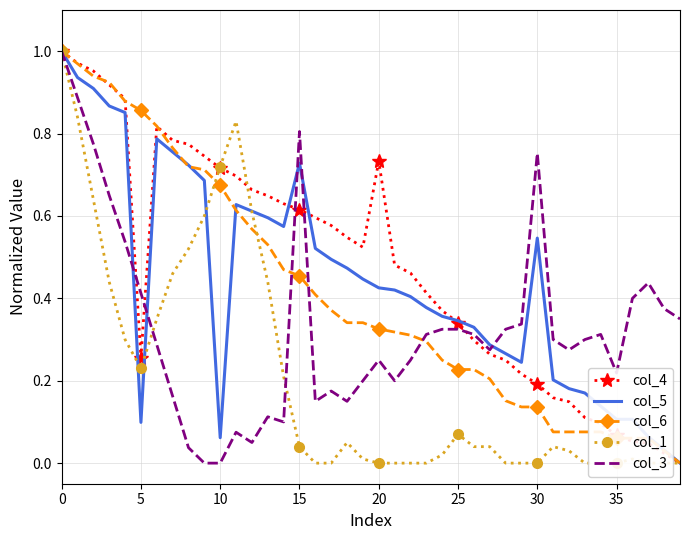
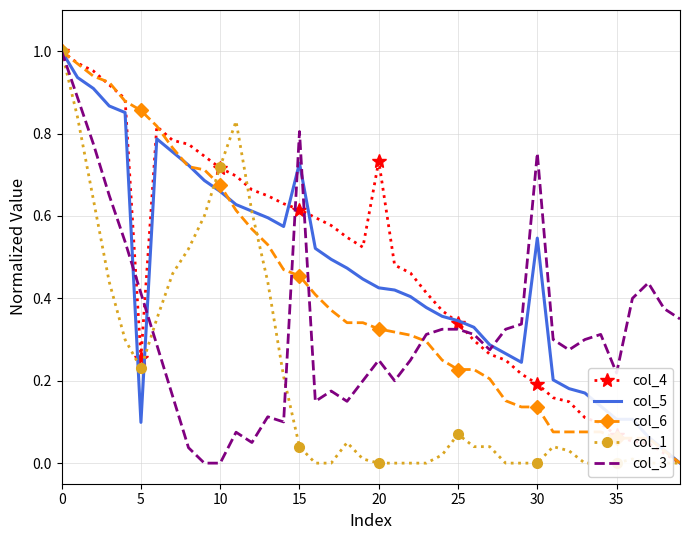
col_5, 10: 0.06 -> 0.66
